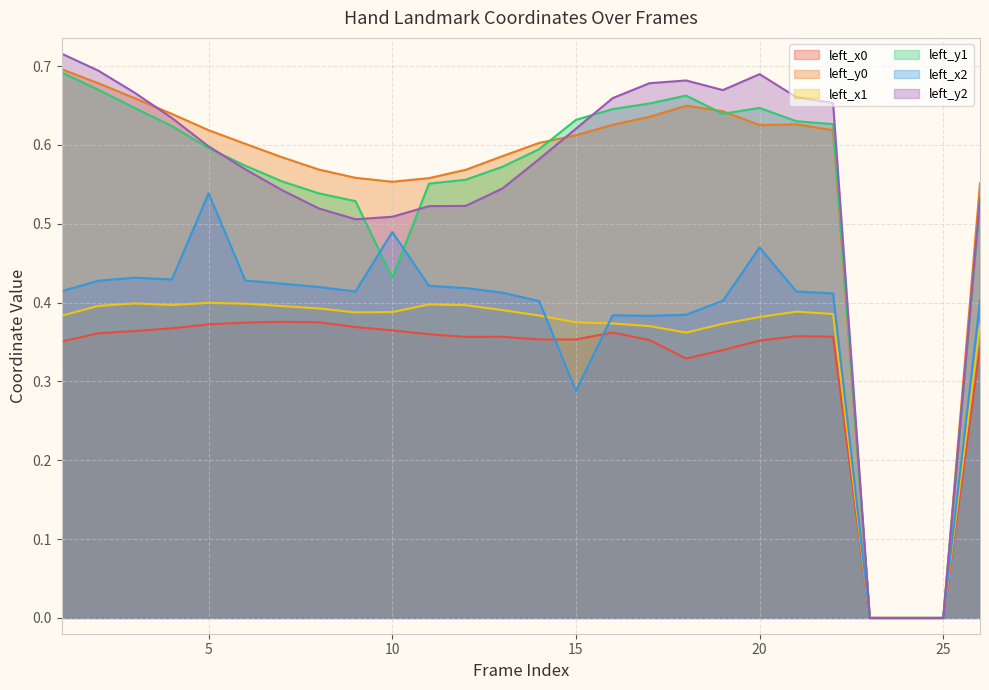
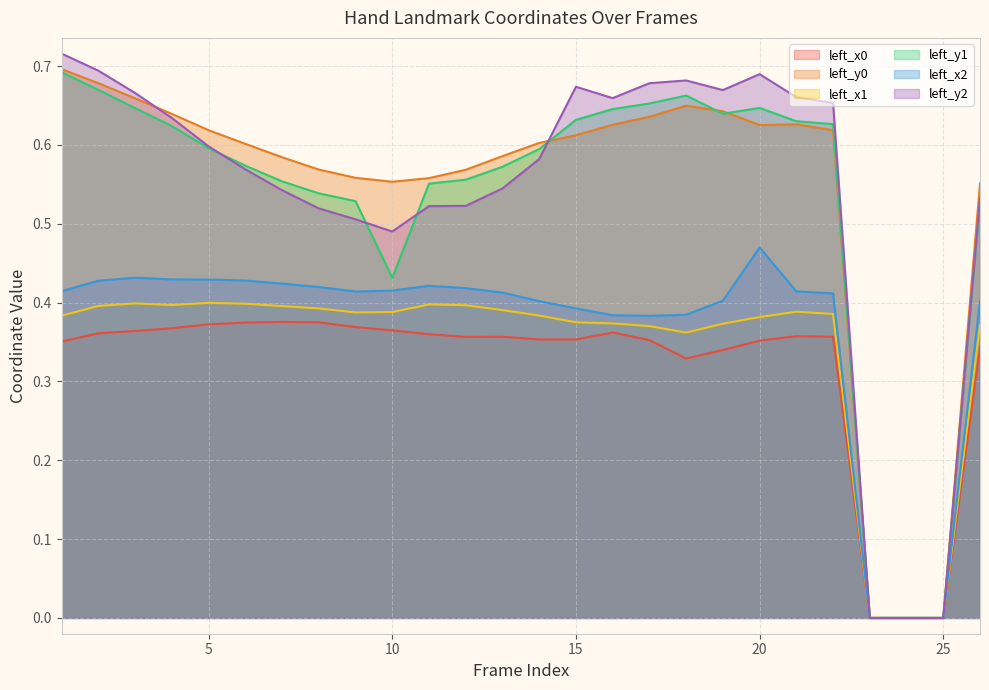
left_x2, 5: 0.54 -> 0.43
left_x2, 10: 0.49 -> 0.42
left_y2, 10: 0.51 -> 0.49
left_x2, 15: 0.29 -> 0.39
left_y2, 15: 0.62 -> 0.67
